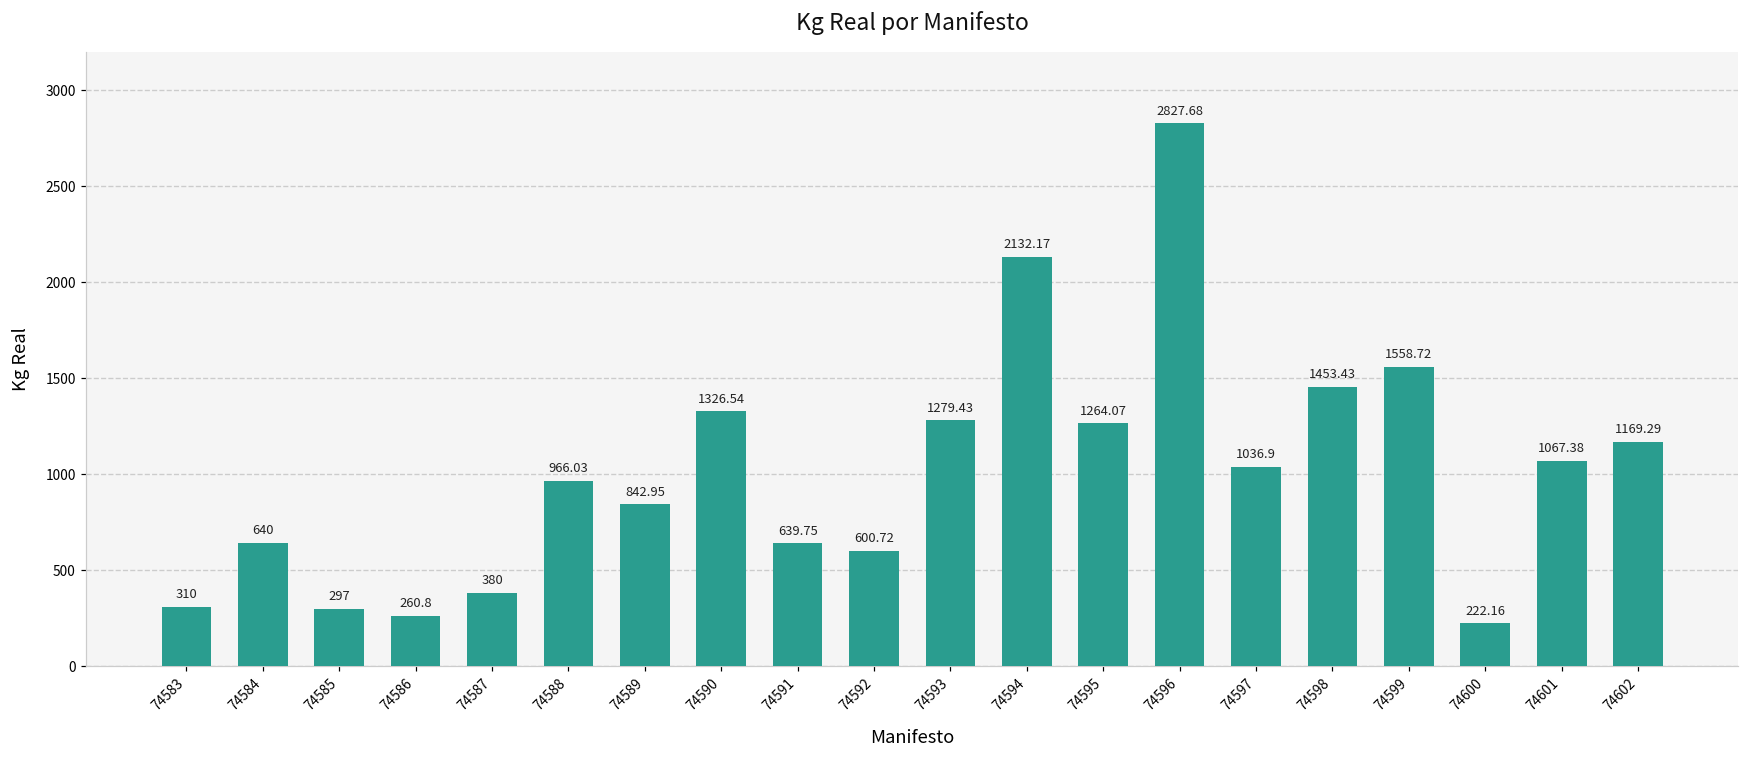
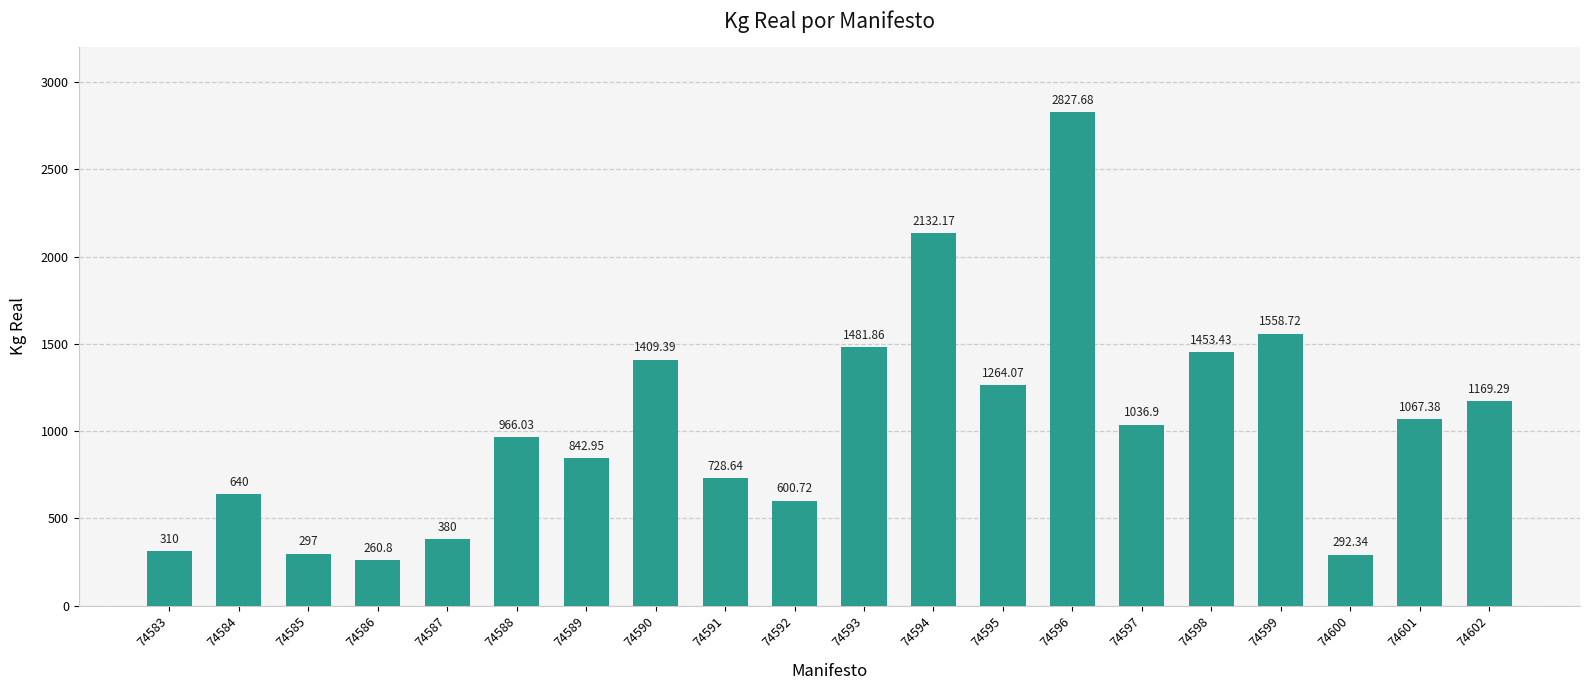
74590: 1326.54 -> 1409.39
74591: 639.75 -> 728.64
74593: 1279.43 -> 1481.86
74600: 222.16 -> 292.34
